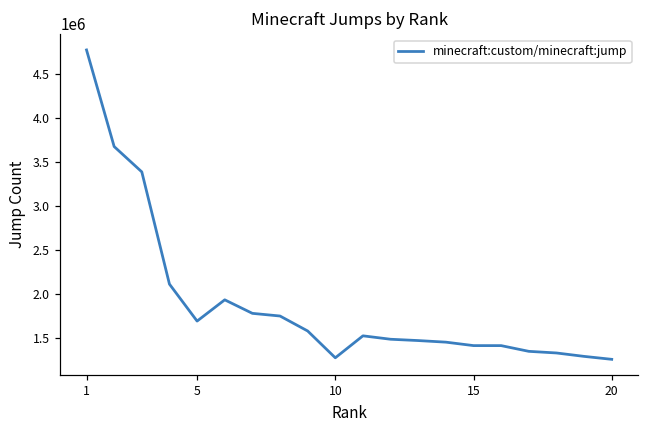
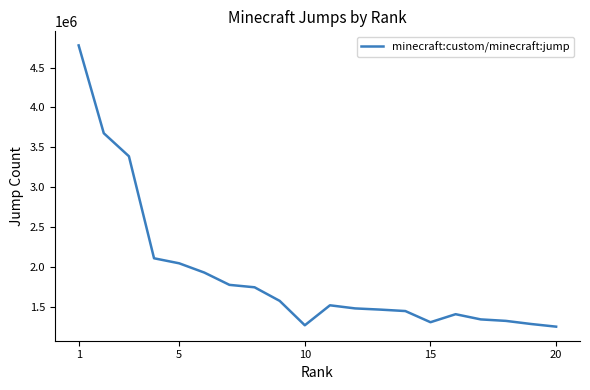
5: 1700000 -> 2000000
15: 1400000 -> 1300000
